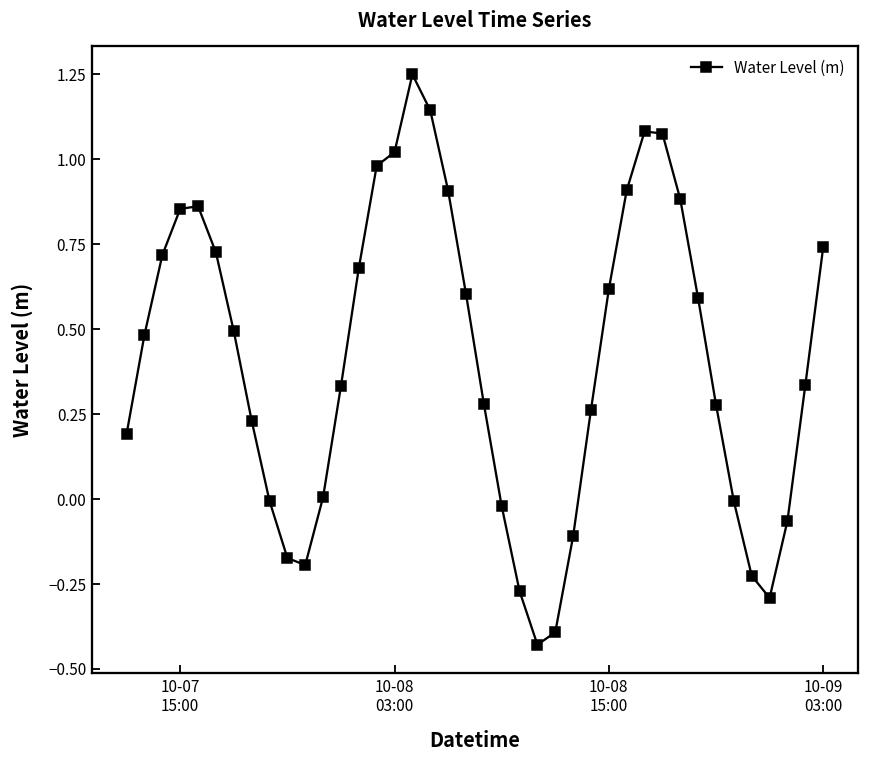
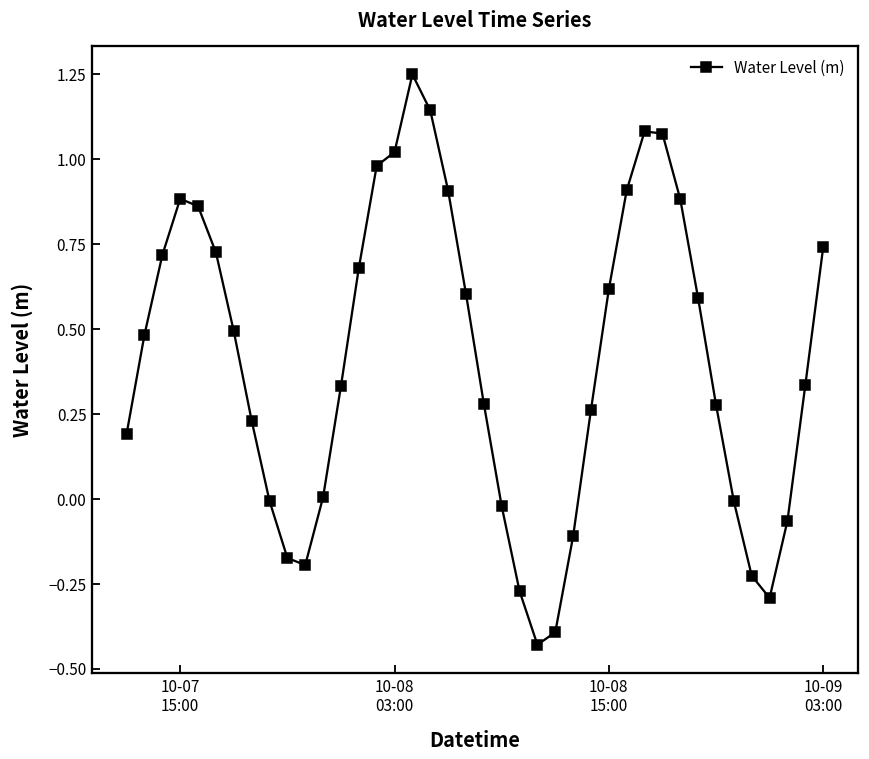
10-07 15:00: 0.85 -> 0.88
